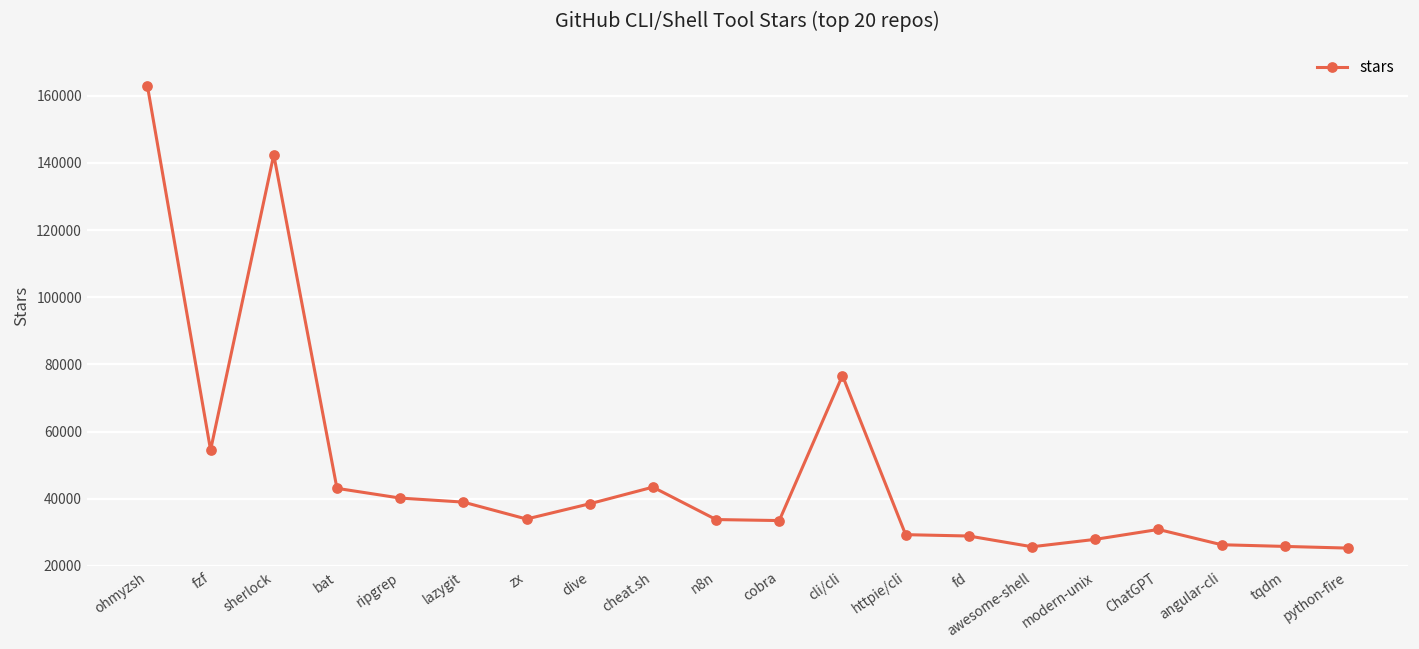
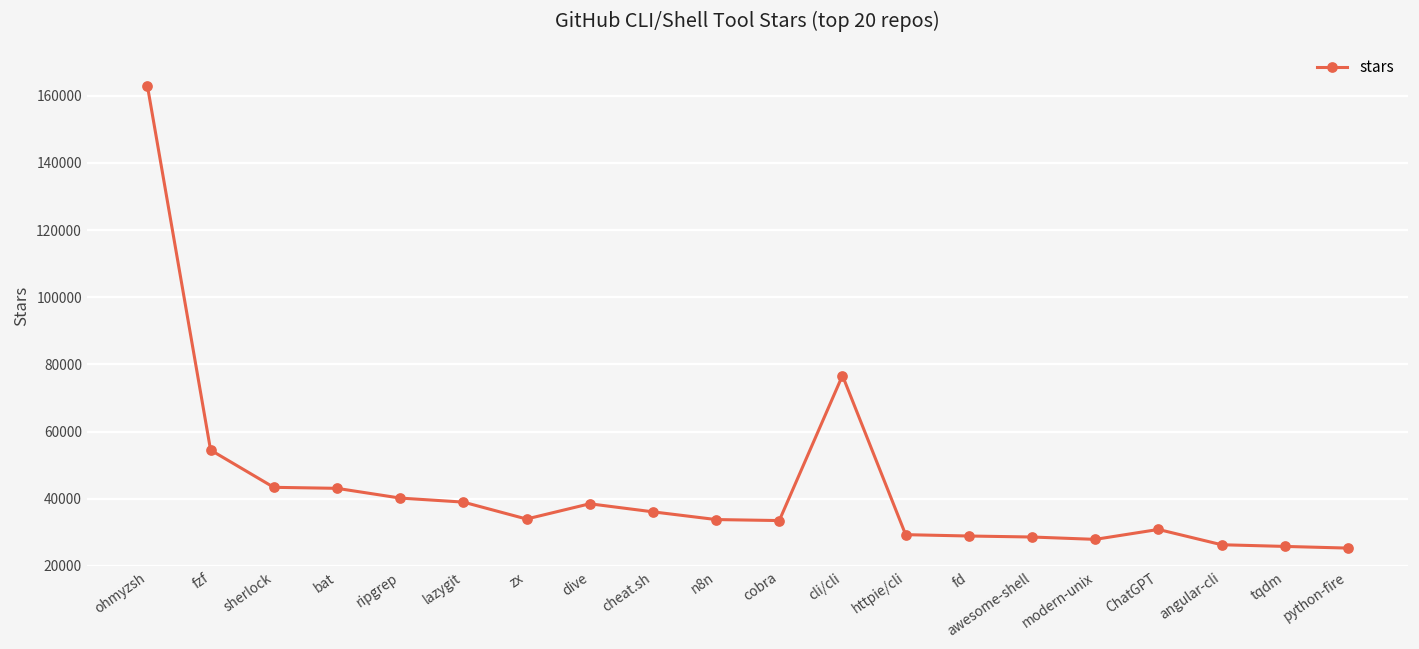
sherlock: 142000 -> 43000
cheat.sh: 43000 -> 36000
awesome-shell: 26000 -> 29000
